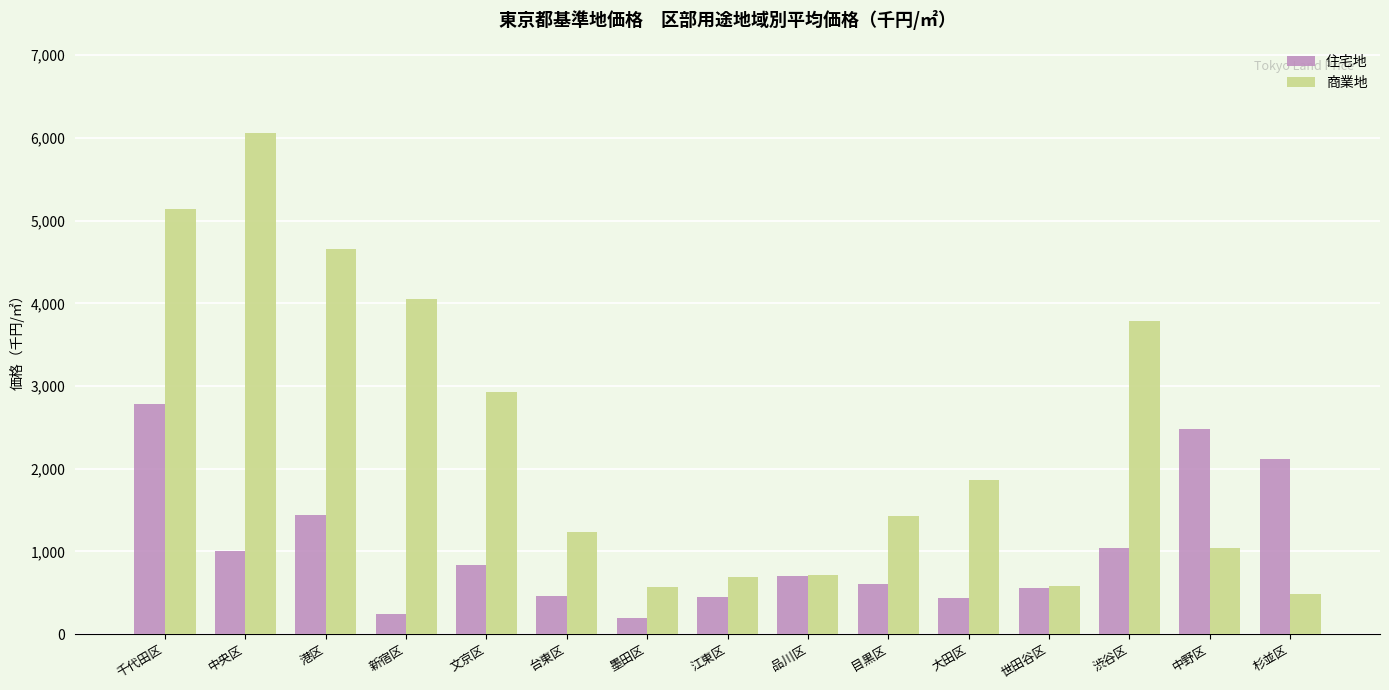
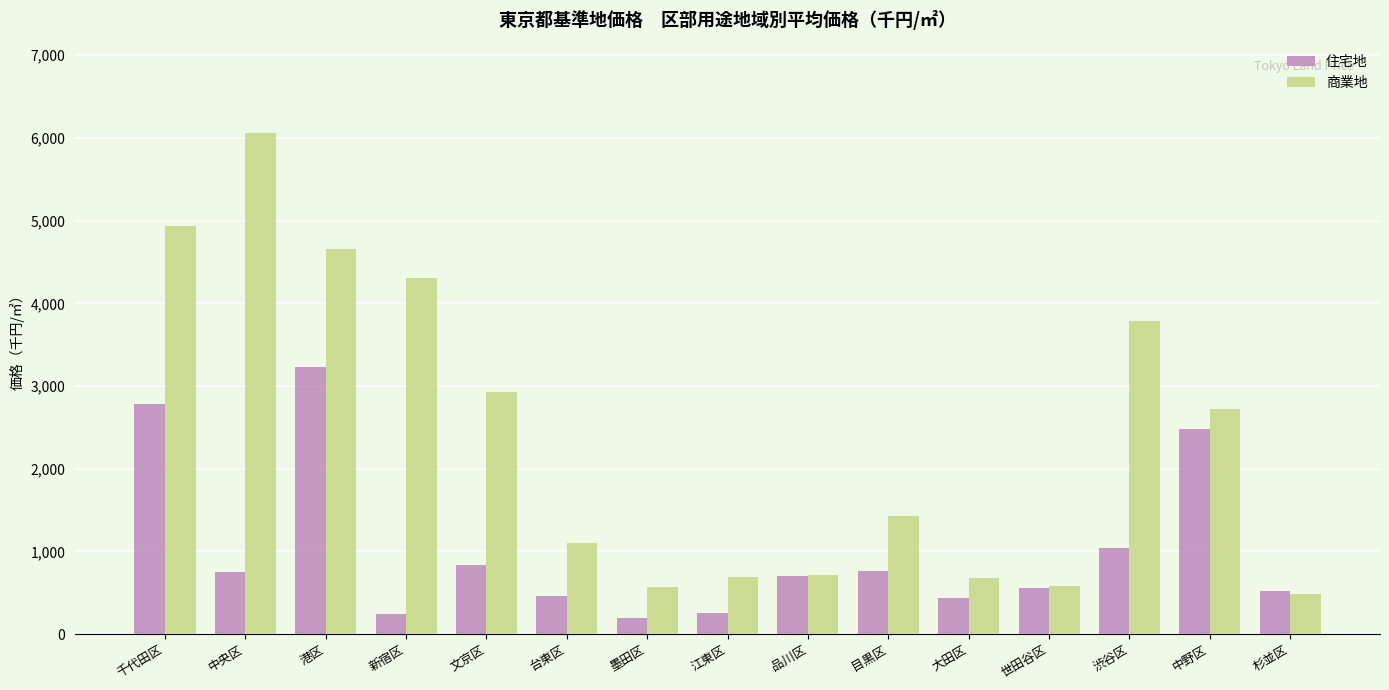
商業地, 千代田区: 5,100 -> 4,900
住宅地, 中央区: 1,000 -> 800
住宅地, 港区: 1,400 -> 3,200
商業地, 新宿区: 4,000 -> 4,300
商業地, 台東区: 1,200 -> 1,100
住宅地, 江東区: 500 -> 300
住宅地, 目黒区: 600 -> 800
商業地, 大田区: 1,900 -> 700
商業地, 中野区: 1,000 -> 2,700
住宅地, 杉並区: 2,100 -> 500
